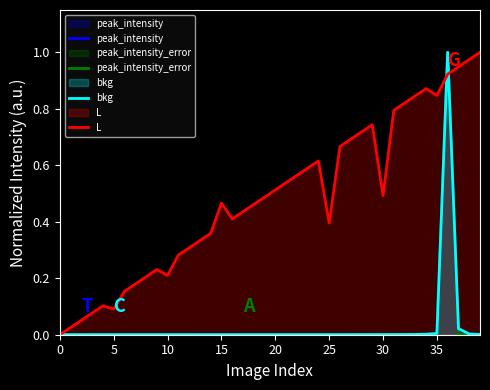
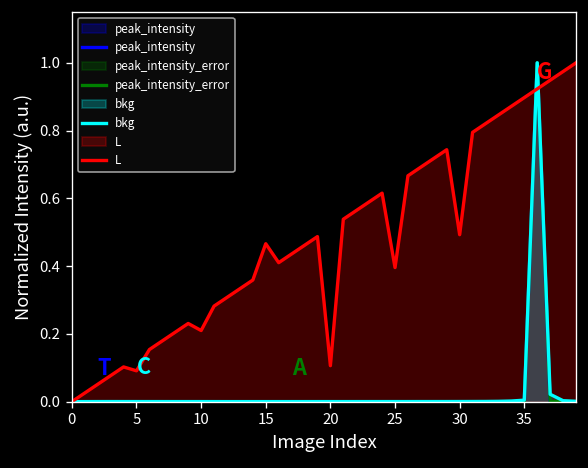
L, 20: 0.51 -> 0.11
L, 35: 0.85 -> 0.90
